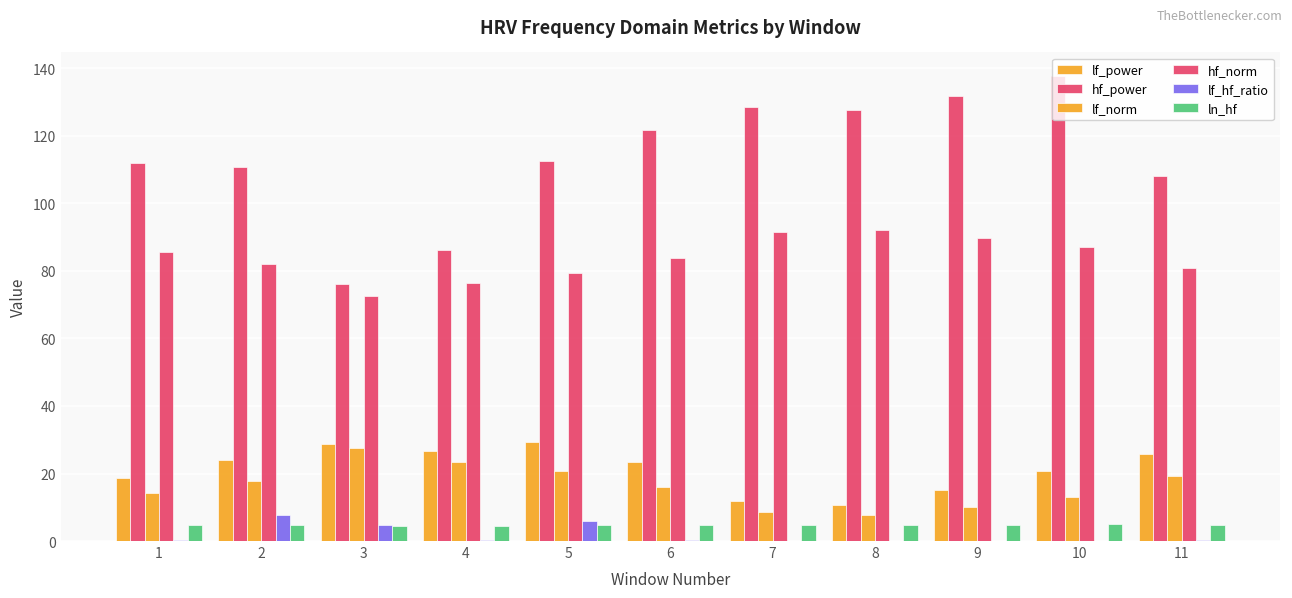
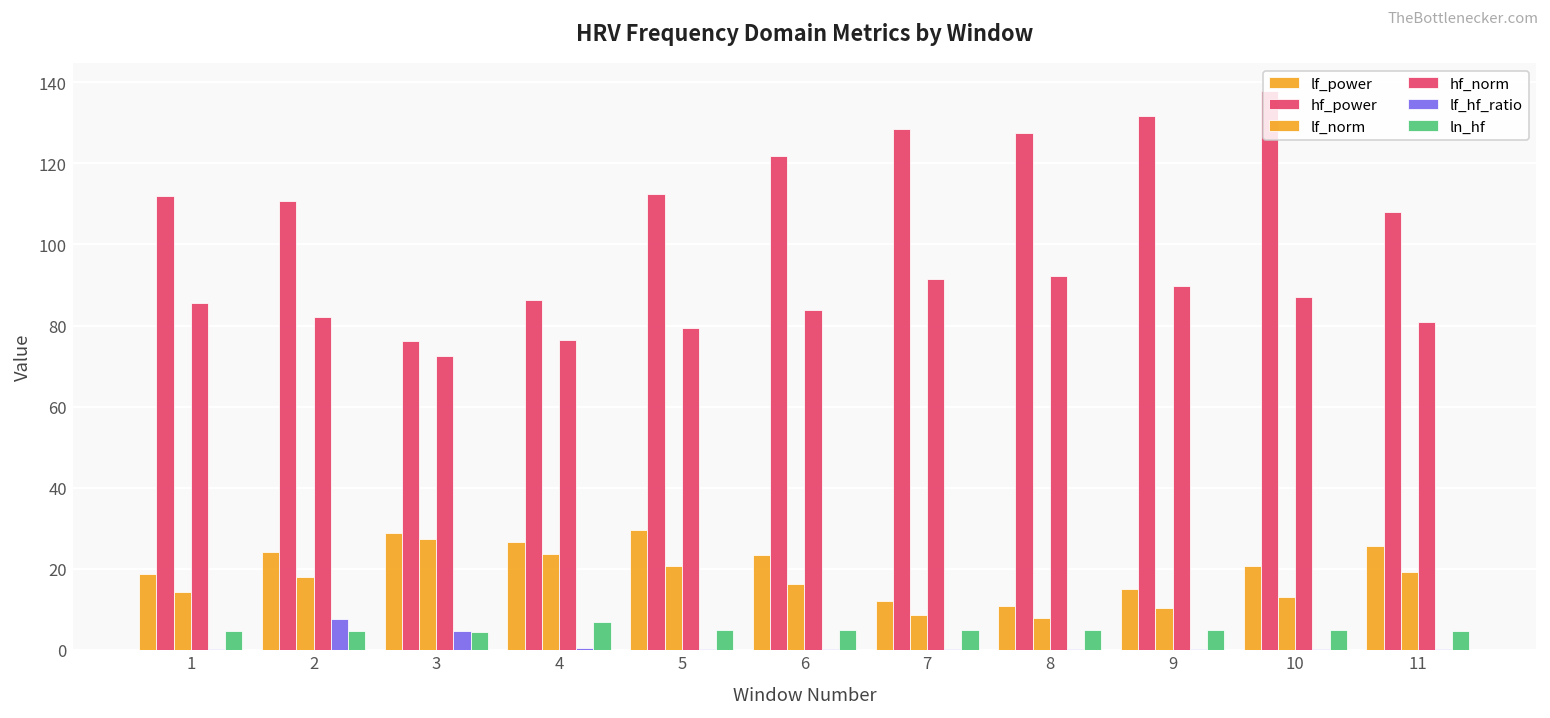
ln_hf, 4: 4 -> 7
lf_hf_ratio, 5: 6 -> 0
